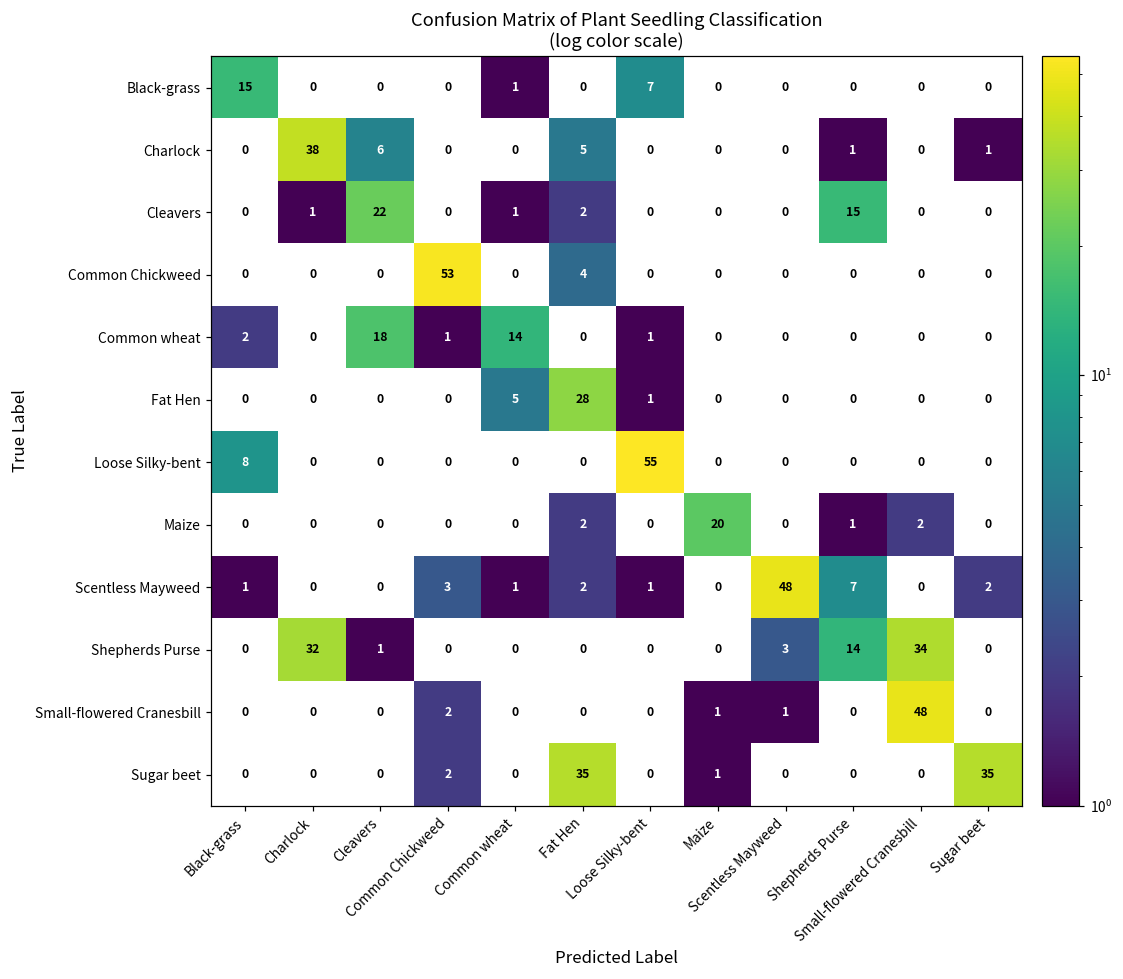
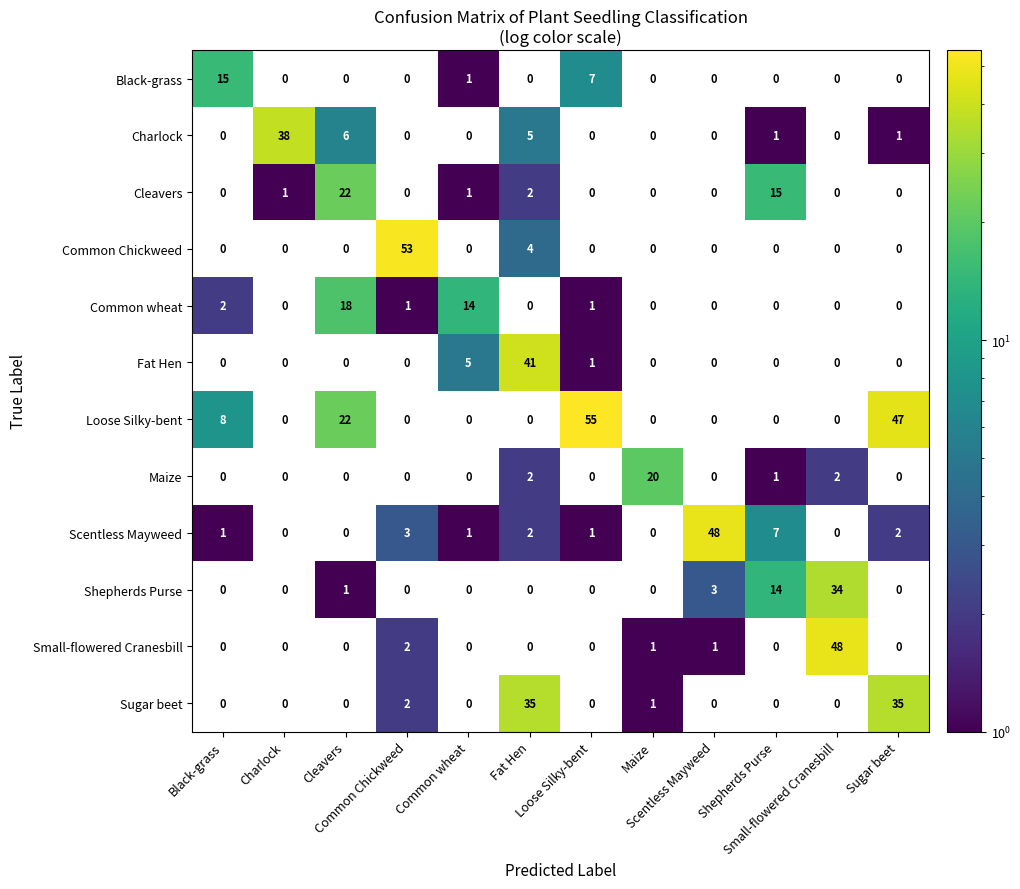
Fat Hen, Fat Hen: 28 -> 41
Loose Silky-bent, Cleavers: 0 -> 22
Loose Silky-bent, Sugar beet: 0 -> 47
Shepherds Purse, Charlock: 32 -> 0
